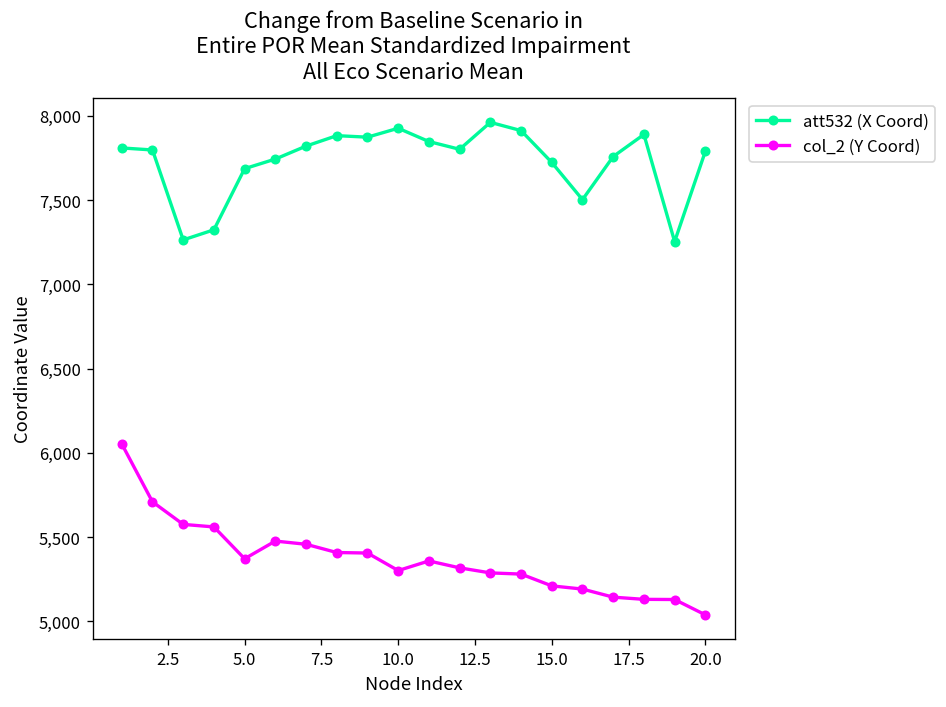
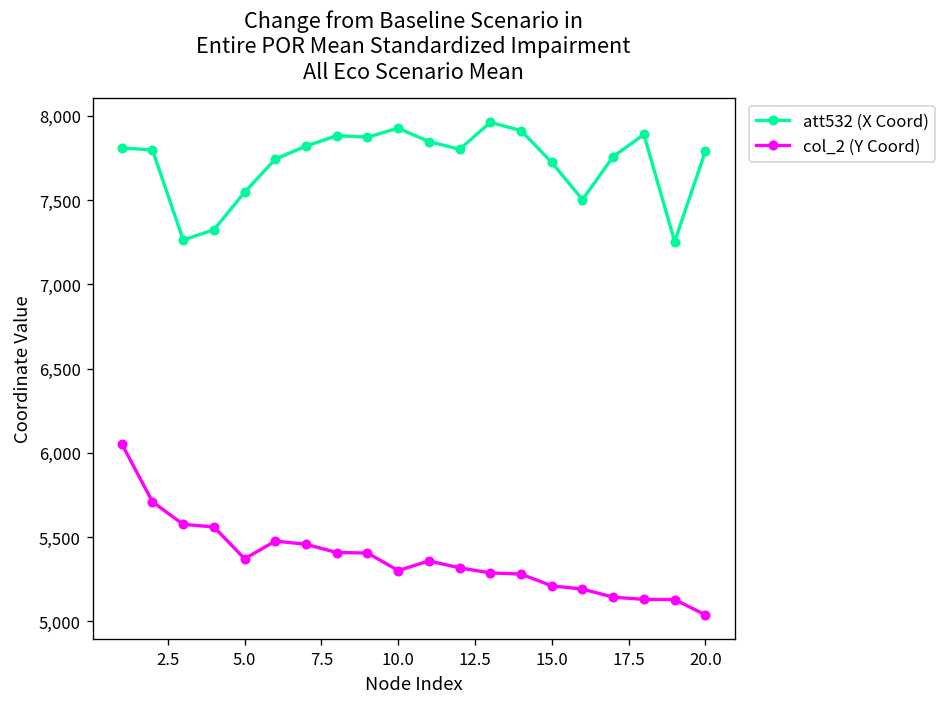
att532 (X Coord), 5.0: 7,690 -> 7,550
